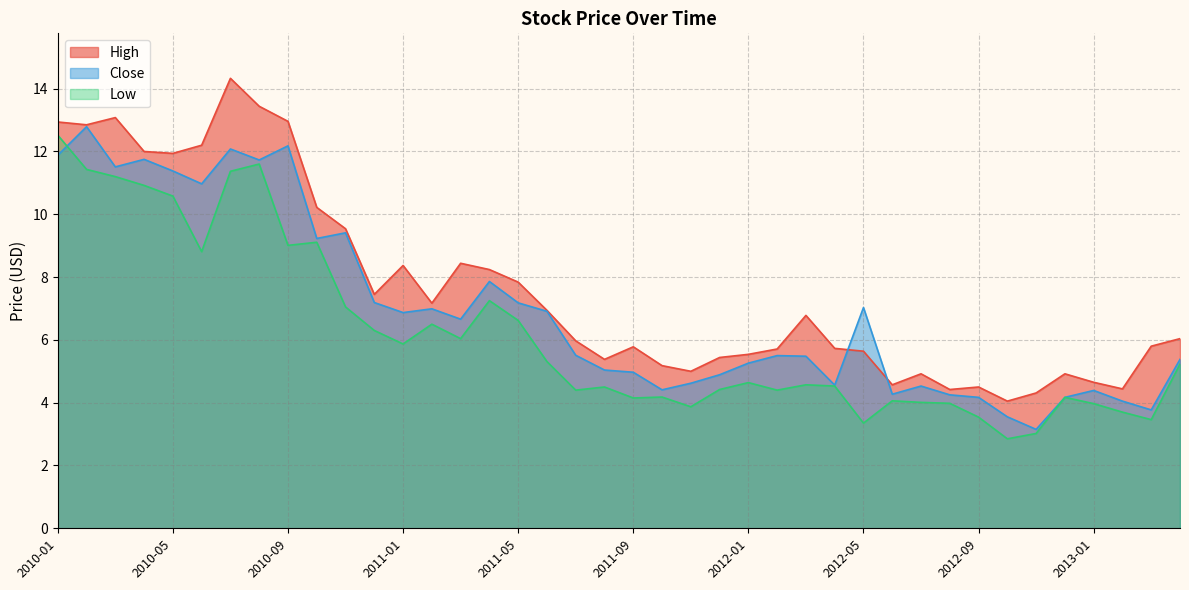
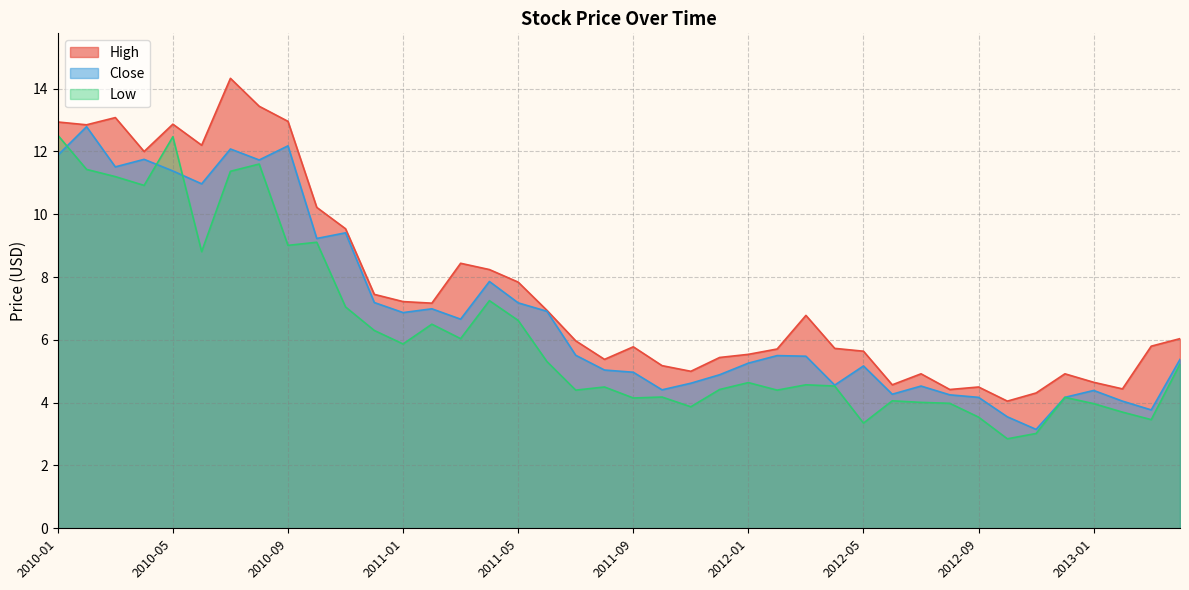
High, 2010-05: 11.9 -> 12.9
Low, 2010-05: 10.6 -> 12.5
High, 2011-01: 8.4 -> 7.2
Close, 2012-05: 7.0 -> 5.2
